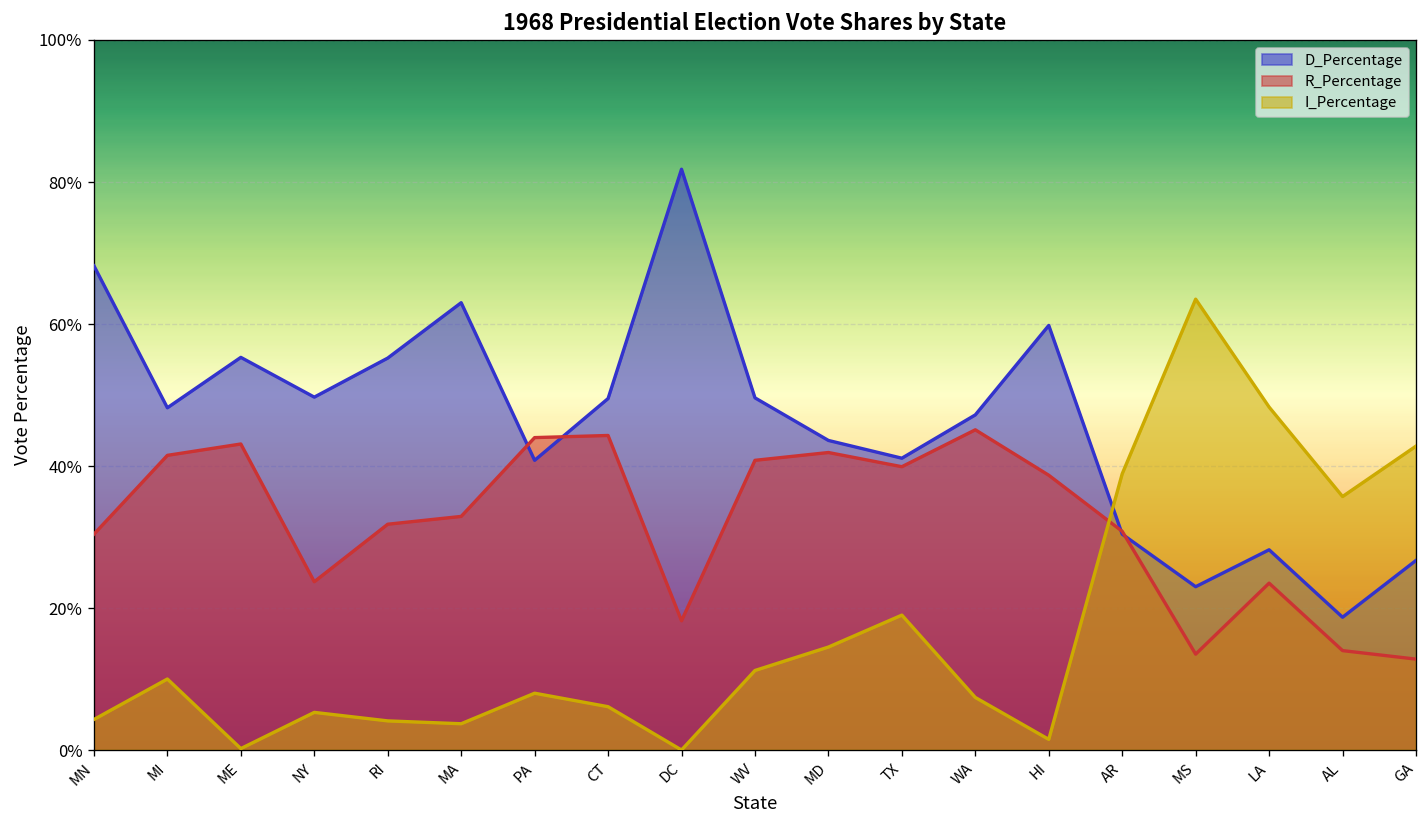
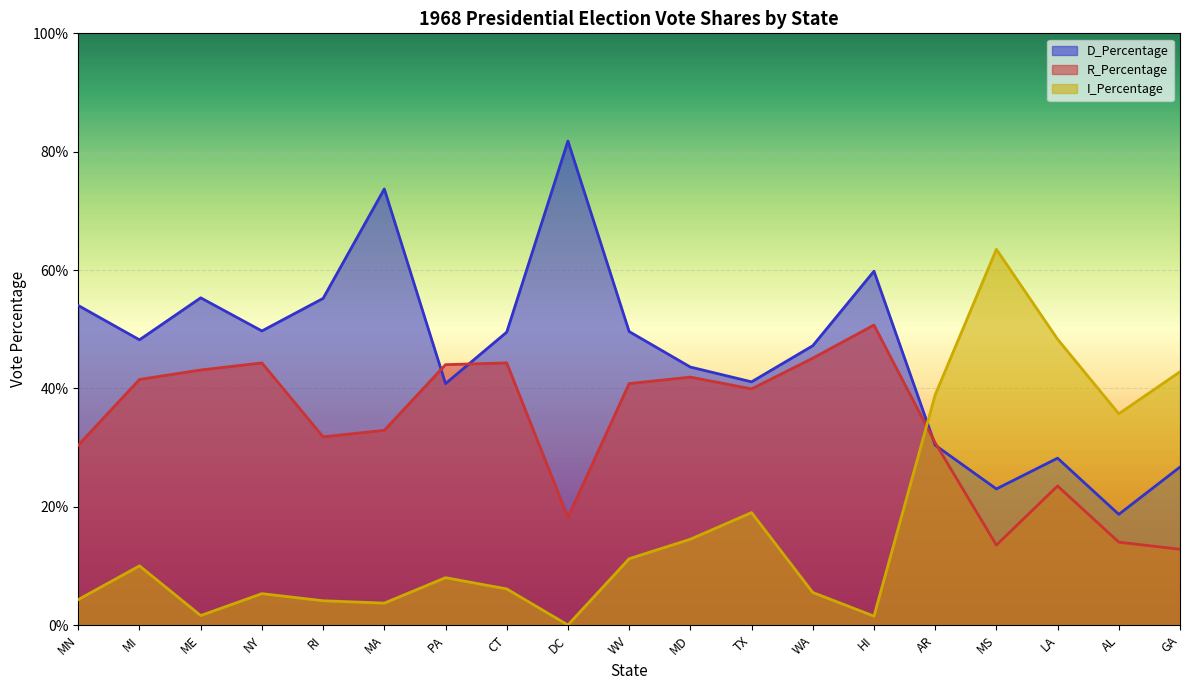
D_Percentage, MN: 68% -> 54%
I_Percentage, ME: 0% -> 2%
R_Percentage, NY: 24% -> 44%
D_Percentage, MA: 63% -> 74%
I_Percentage, WA: 7% -> 6%
R_Percentage, HI: 39% -> 51%
